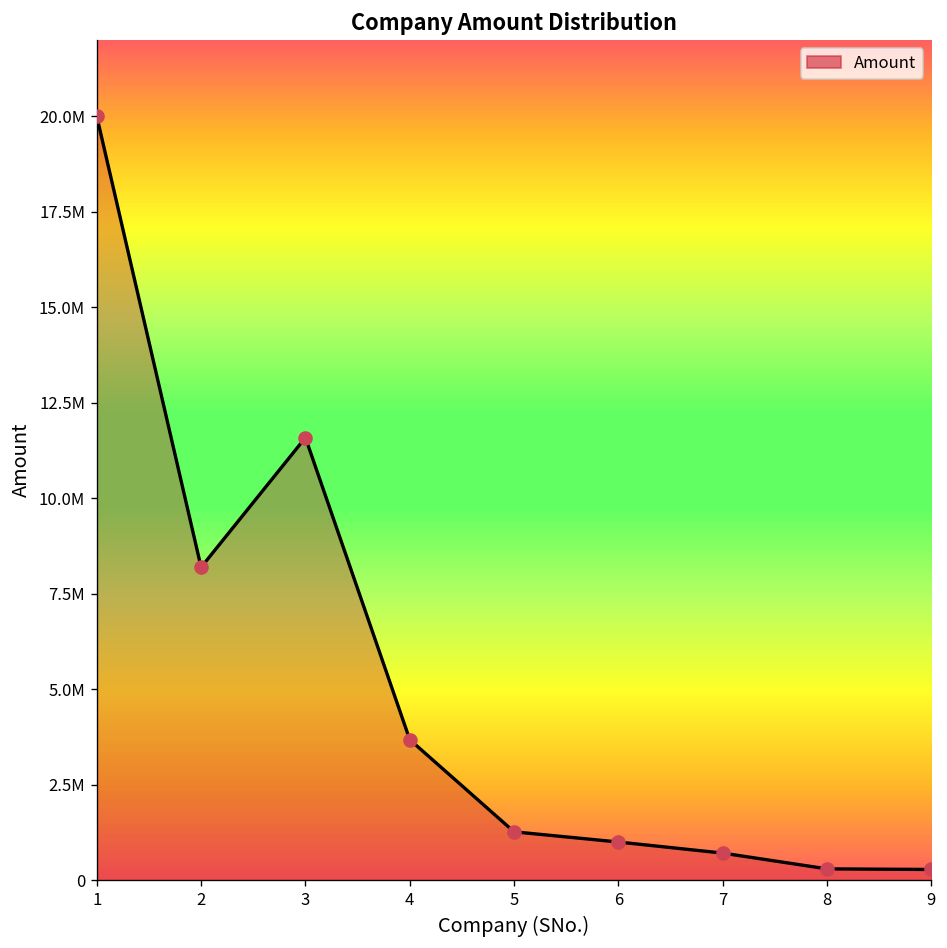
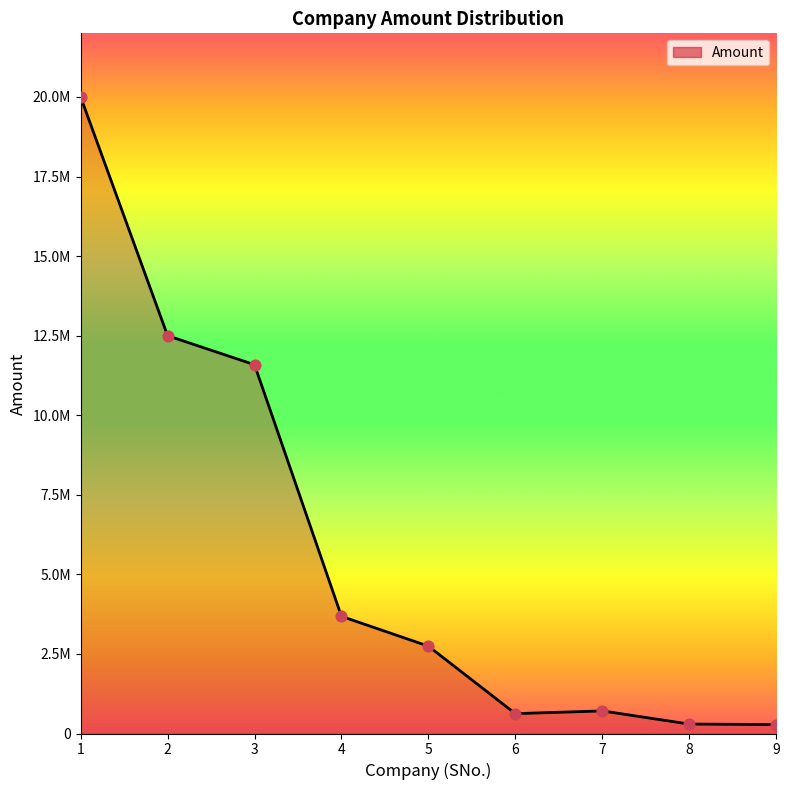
2: 8200000 -> 12500000
5: 1300000 -> 2700000
6: 1000000 -> 600000
